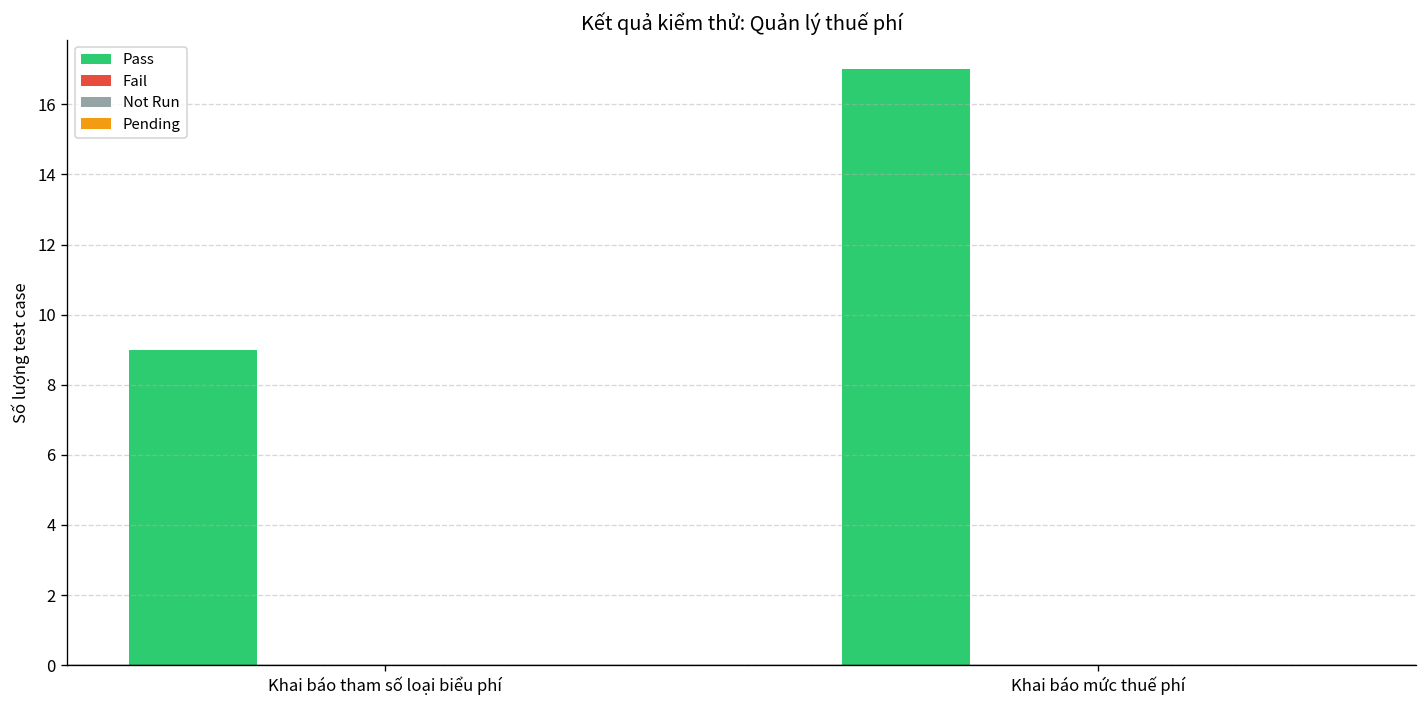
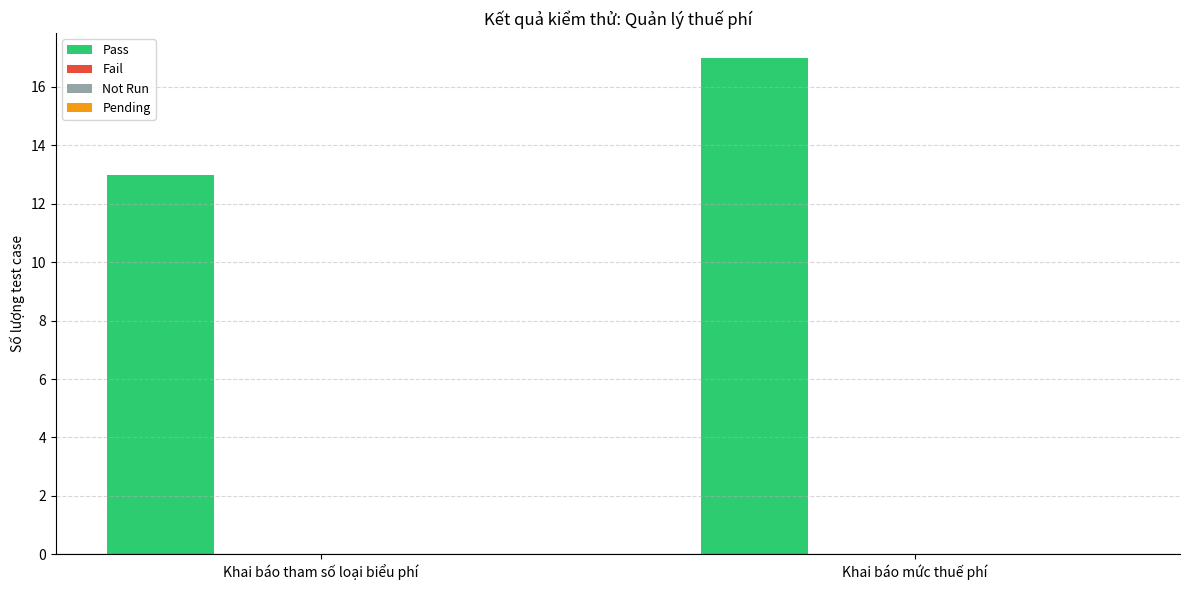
Pass, Khai báo tham số loại biểu phí: 9 -> 13
